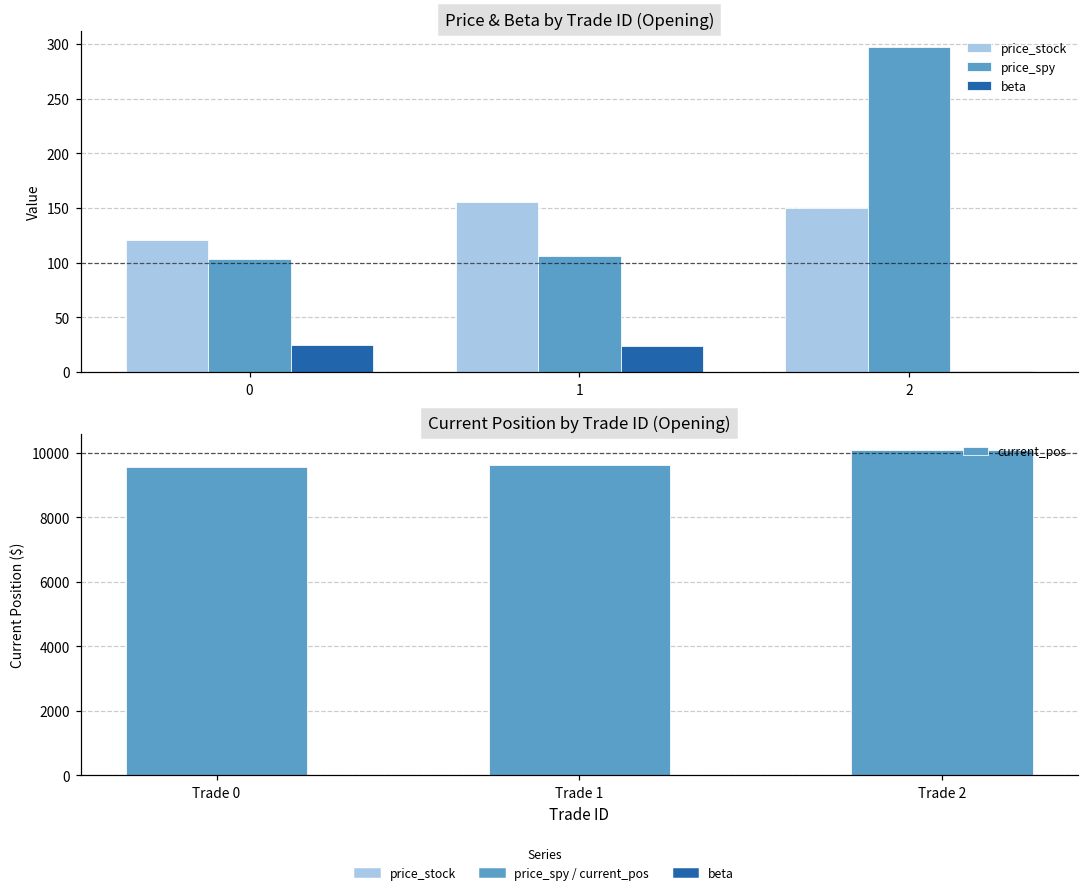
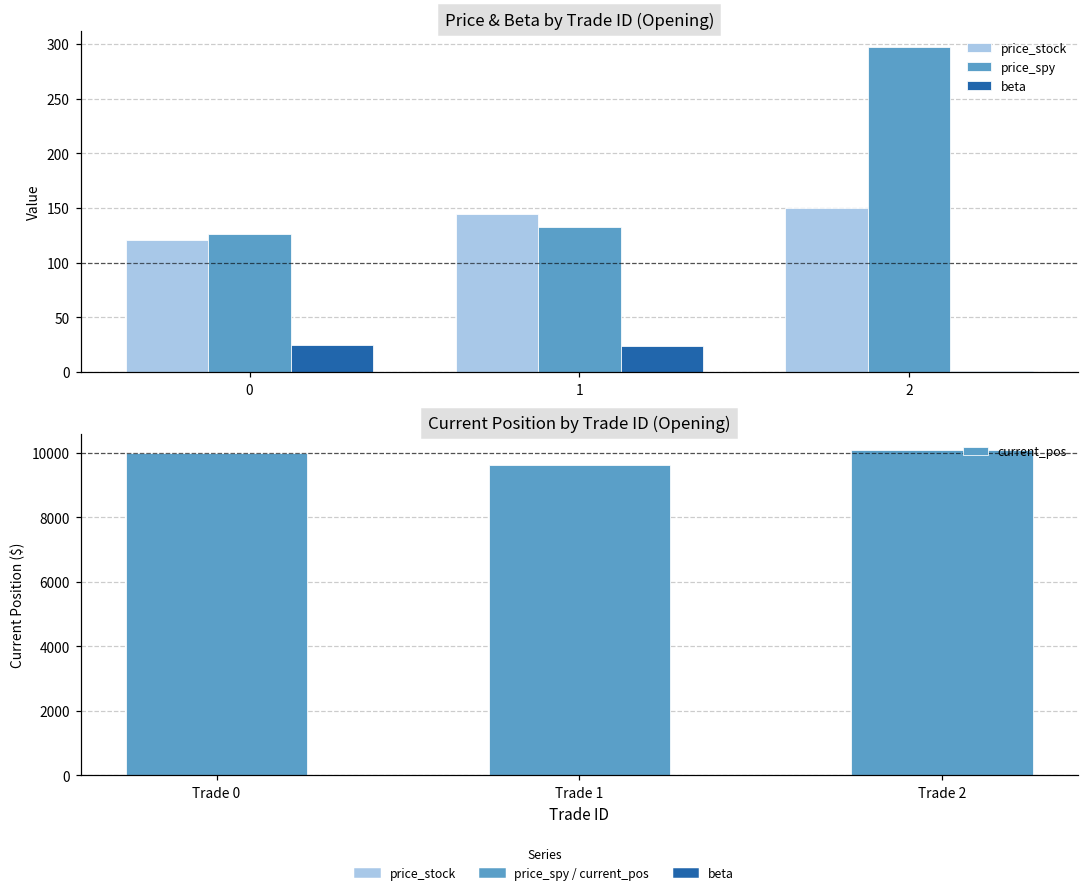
Price & Beta by Trade ID (Opening), price_spy, 0: 100 -> 130
Price & Beta by Trade ID (Opening), price_stock, 1: 160 -> 140
Price & Beta by Trade ID (Opening), price_spy, 1: 110 -> 130
Current Position by Trade ID (Opening), Trade 0: 9600 -> 10000
